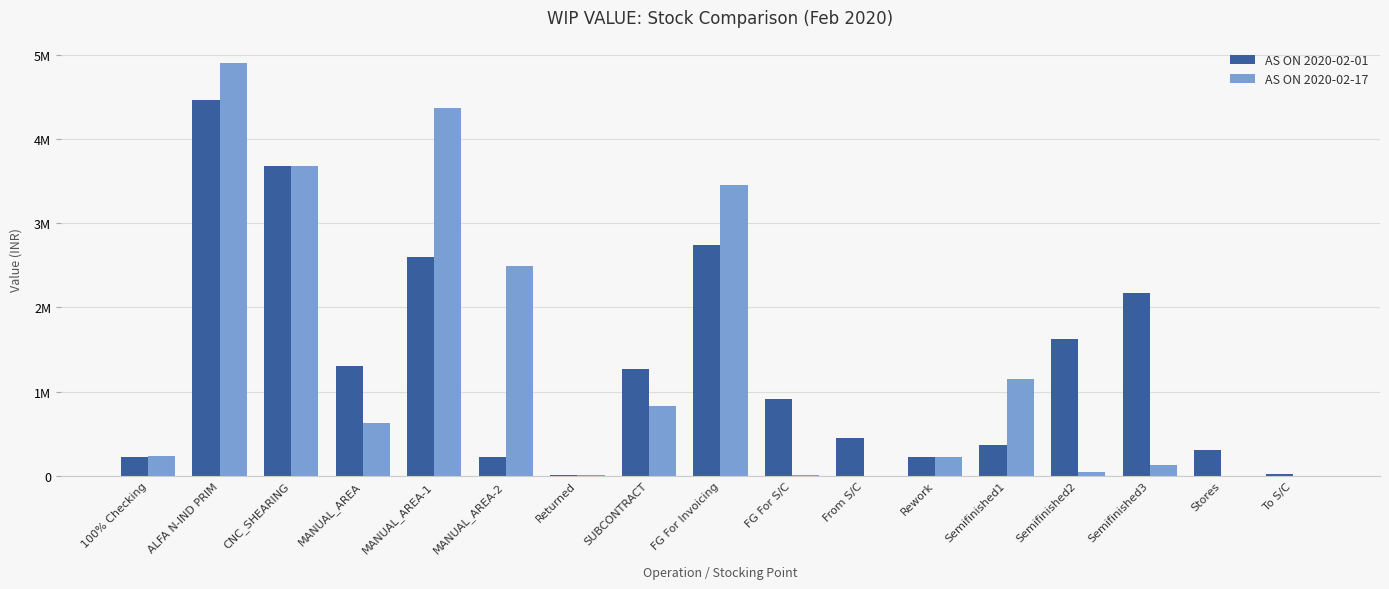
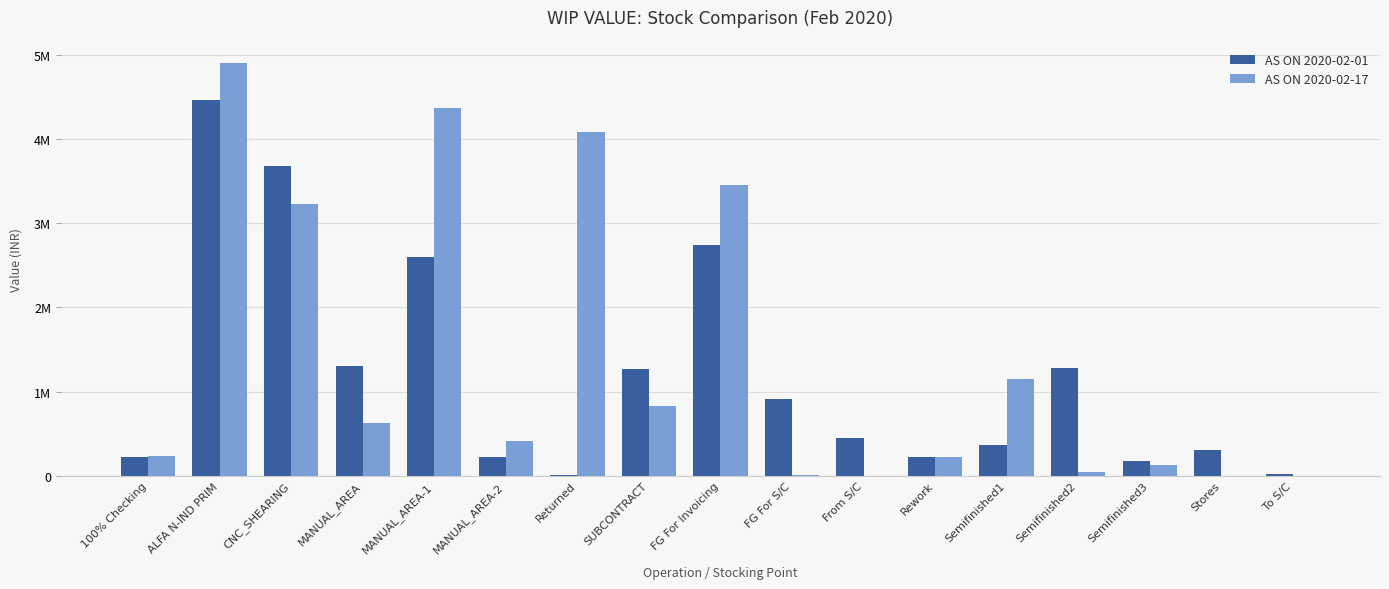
AS ON 2020-02-17, CNC_SHEARING: 3700000 -> 3200000
AS ON 2020-02-17, MANUAL_AREA-2: 2500000 -> 400000
AS ON 2020-02-17, Returned: 0 -> 4100000
AS ON 2020-02-01, Semifinished2: 1600000 -> 1300000
AS ON 2020-02-01, Semifinished3: 2200000 -> 200000
